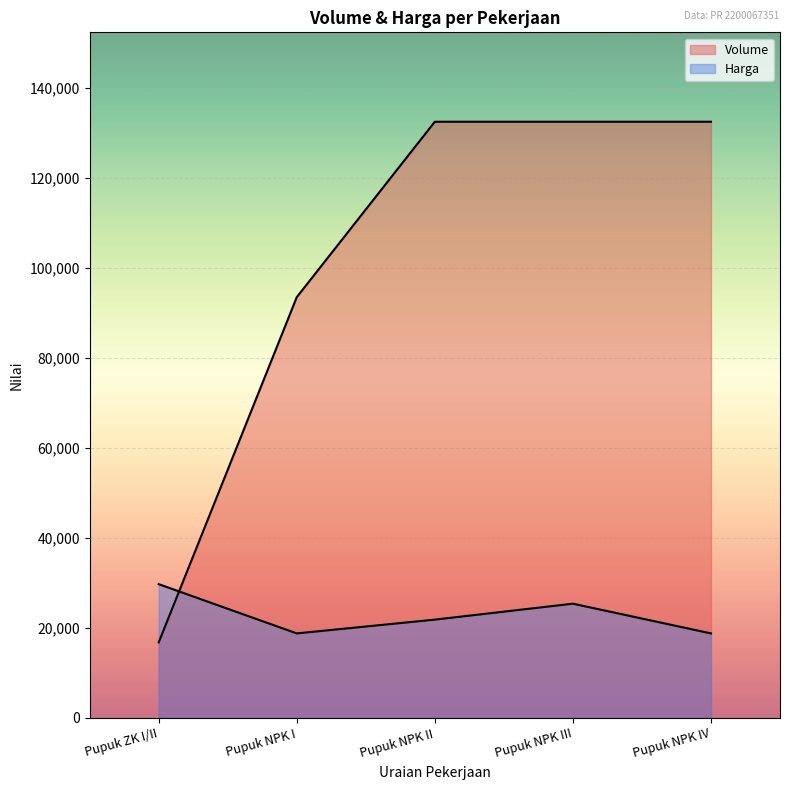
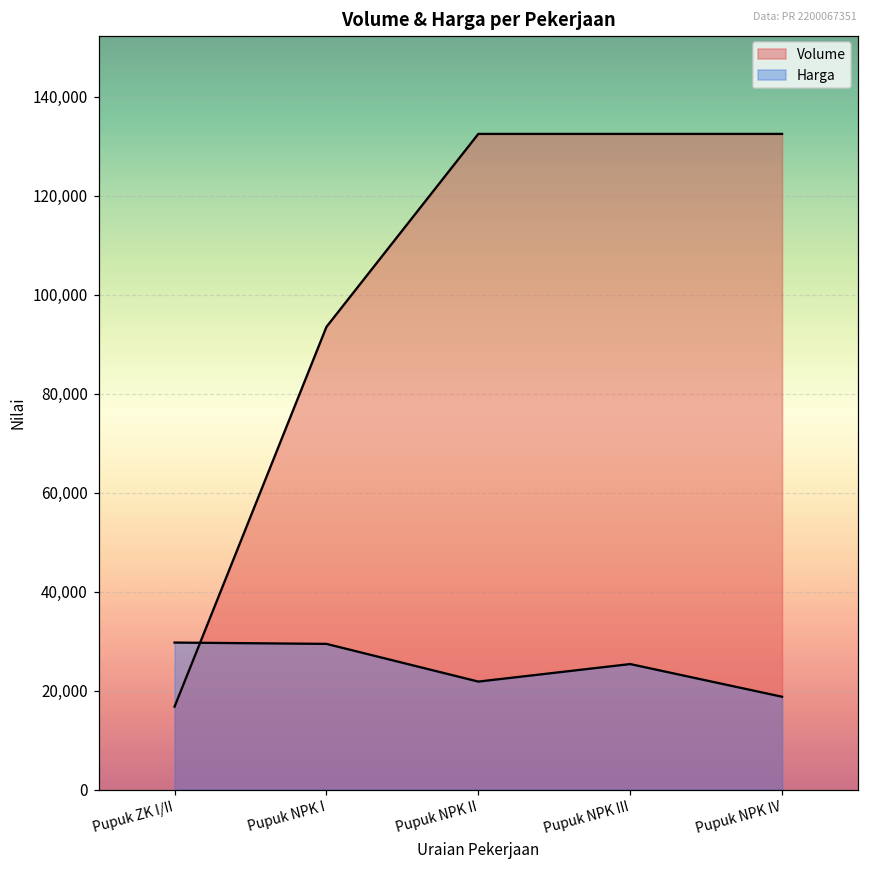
Harga, Pupuk NPK I: 19,000 -> 29,000
